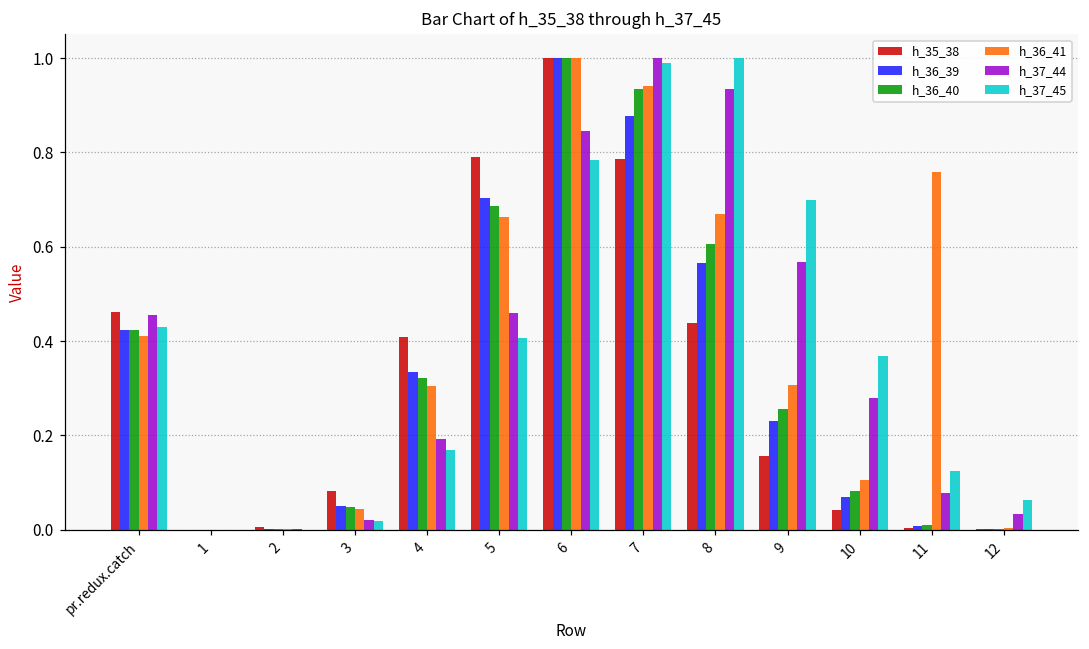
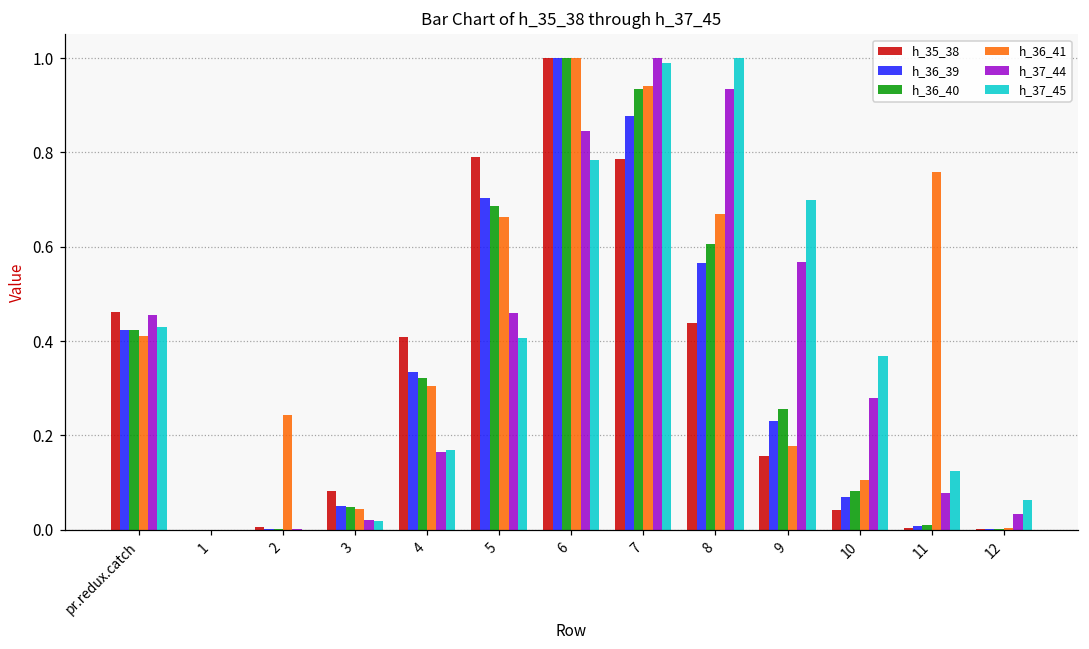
h_36_41, 2: 0.00 -> 0.24
h_37_44, 4: 0.19 -> 0.17
h_36_41, 9: 0.31 -> 0.18
